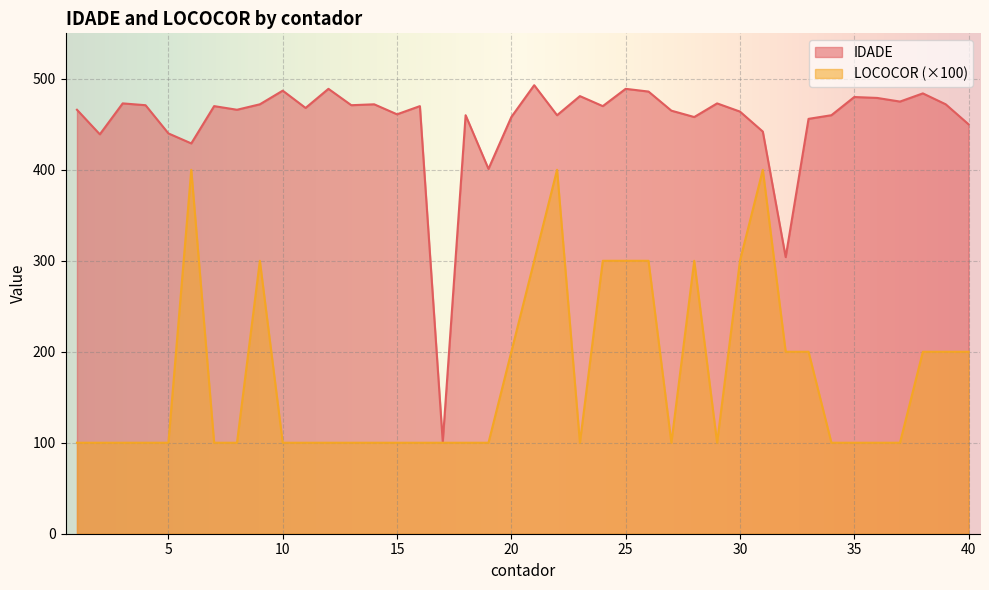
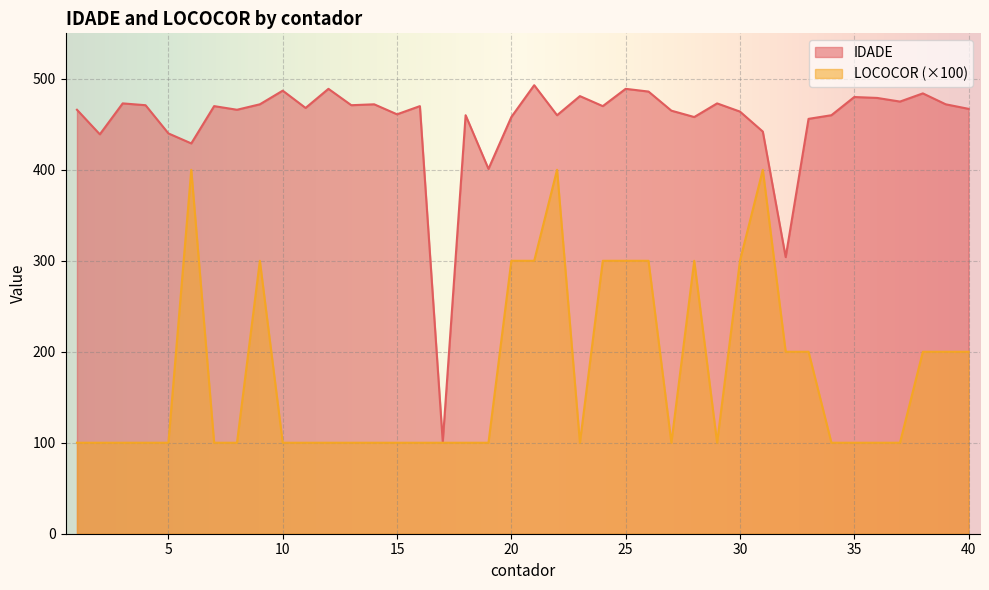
LOCOCOR (×100), 20: 200 -> 300
IDADE, 40: 450 -> 470
